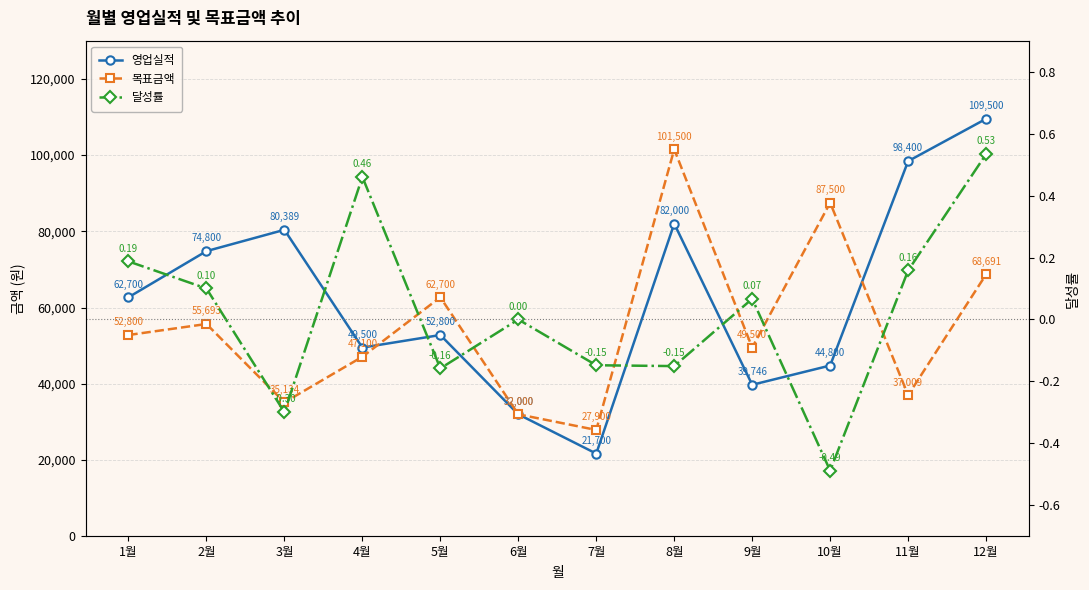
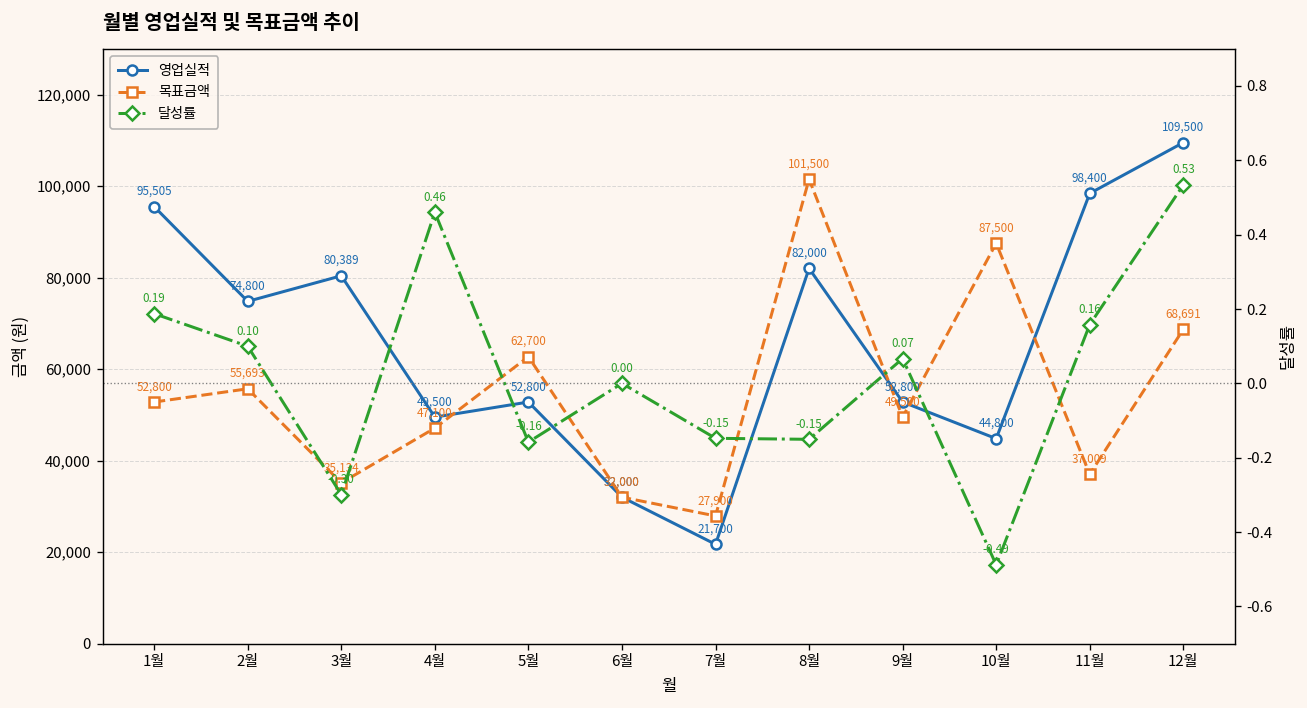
영업실적, 1월: 62,700 -> 95,505
영업실적, 9월: 39,746 -> 52,800
